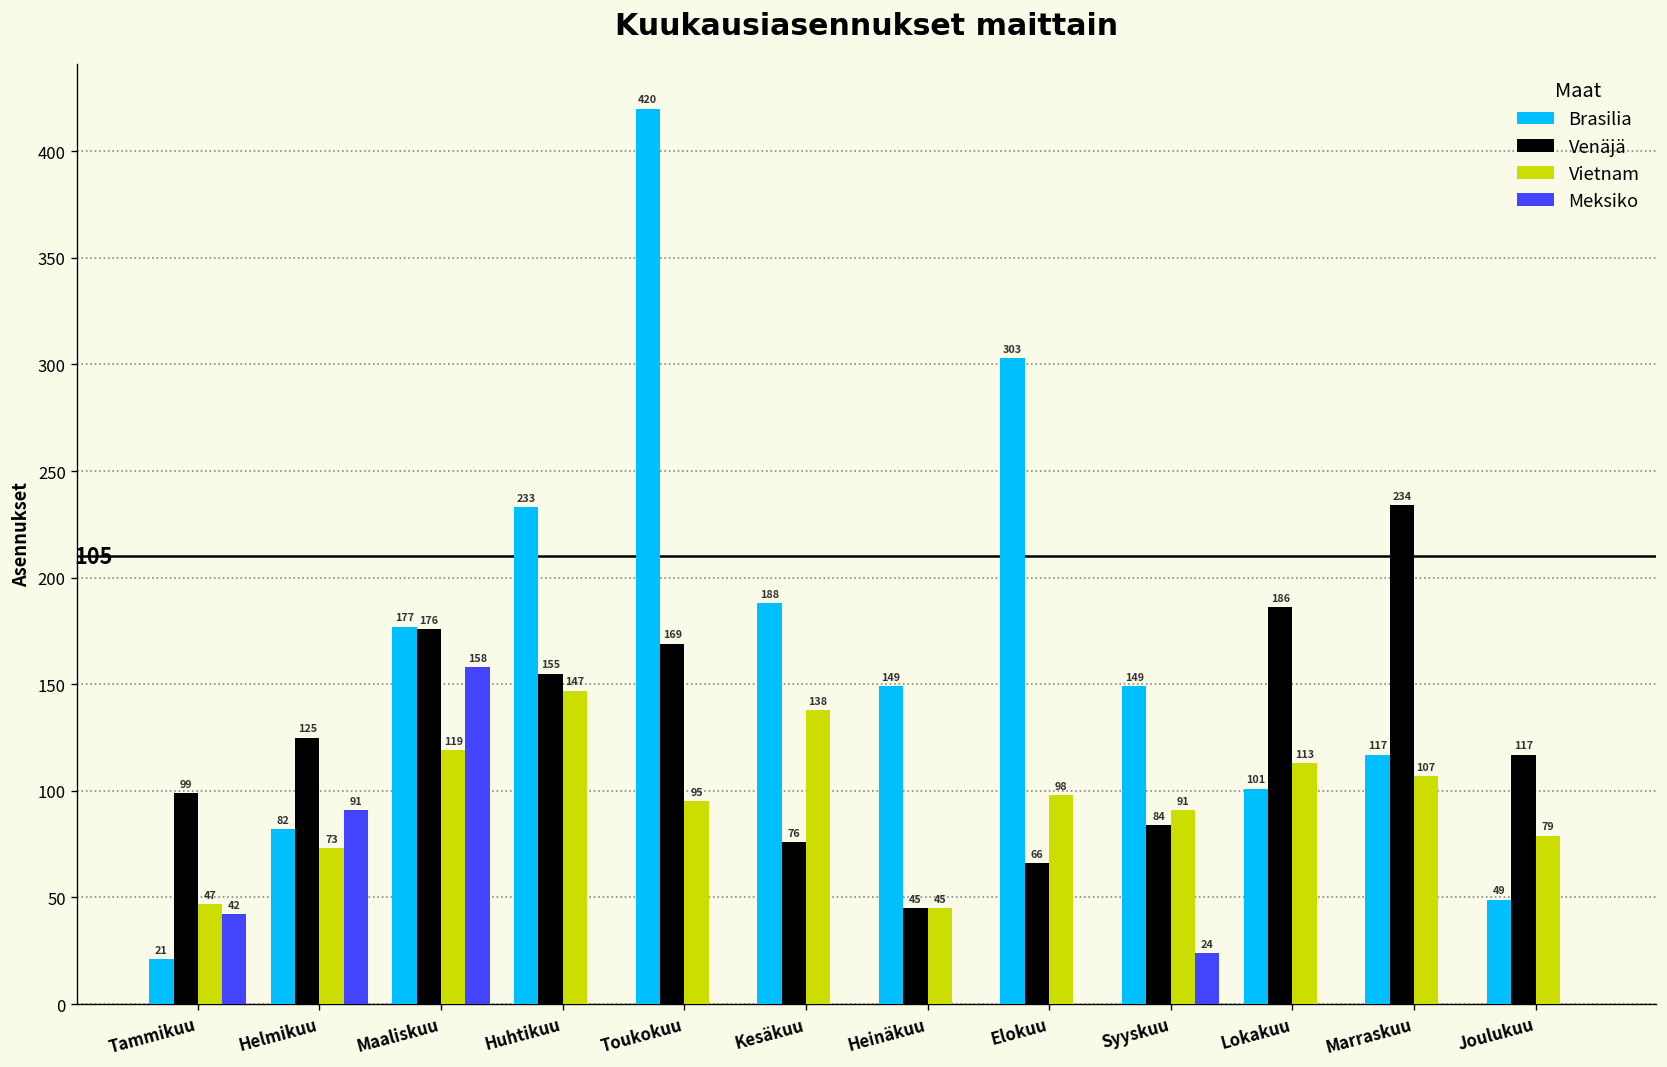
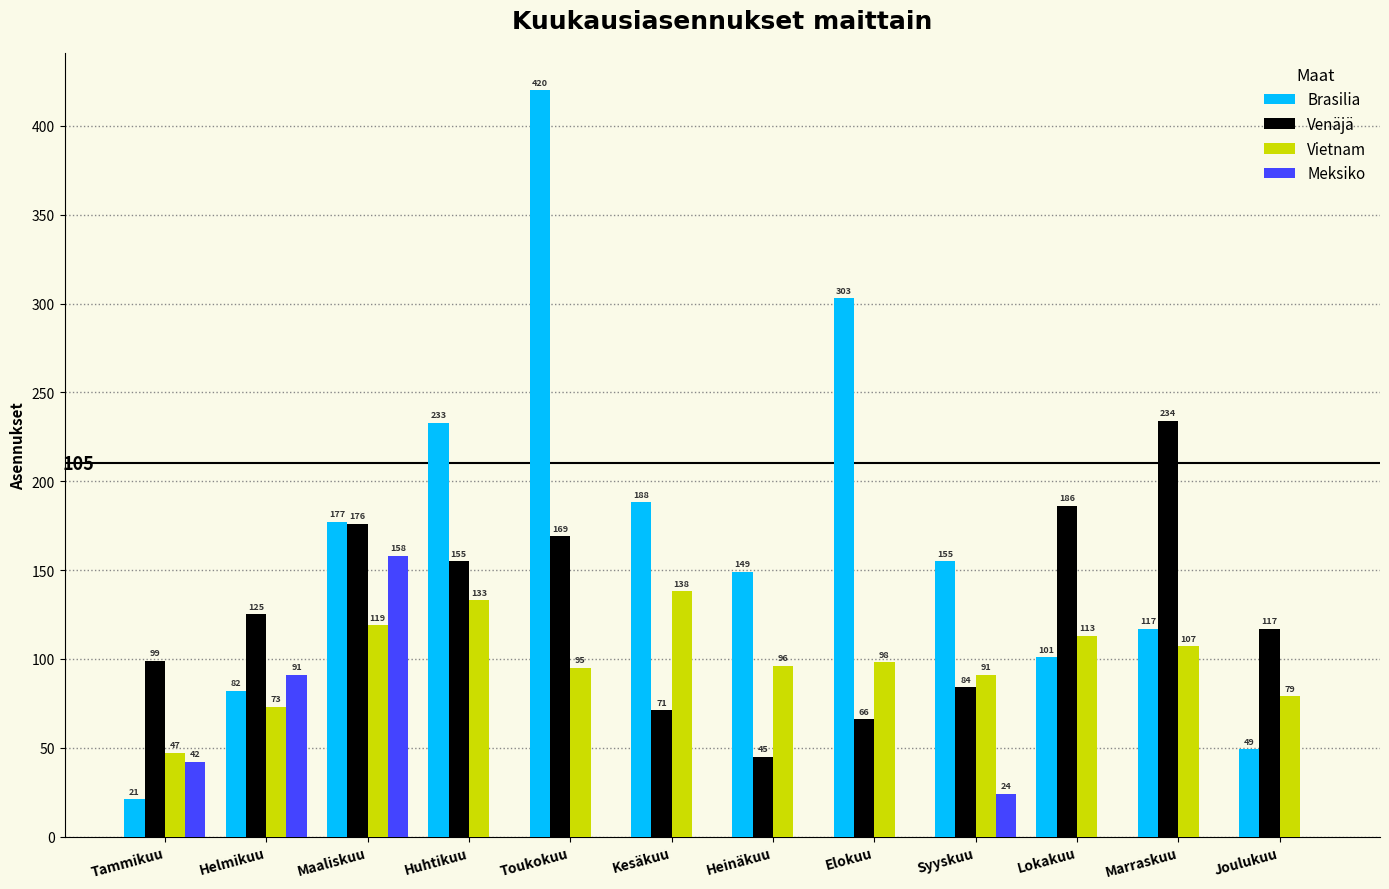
Vietnam, Huhtikuu: 147 -> 133
Venäjä, Kesäkuu: 76 -> 71
Vietnam, Heinäkuu: 45 -> 96
Brasilia, Syyskuu: 149 -> 155
